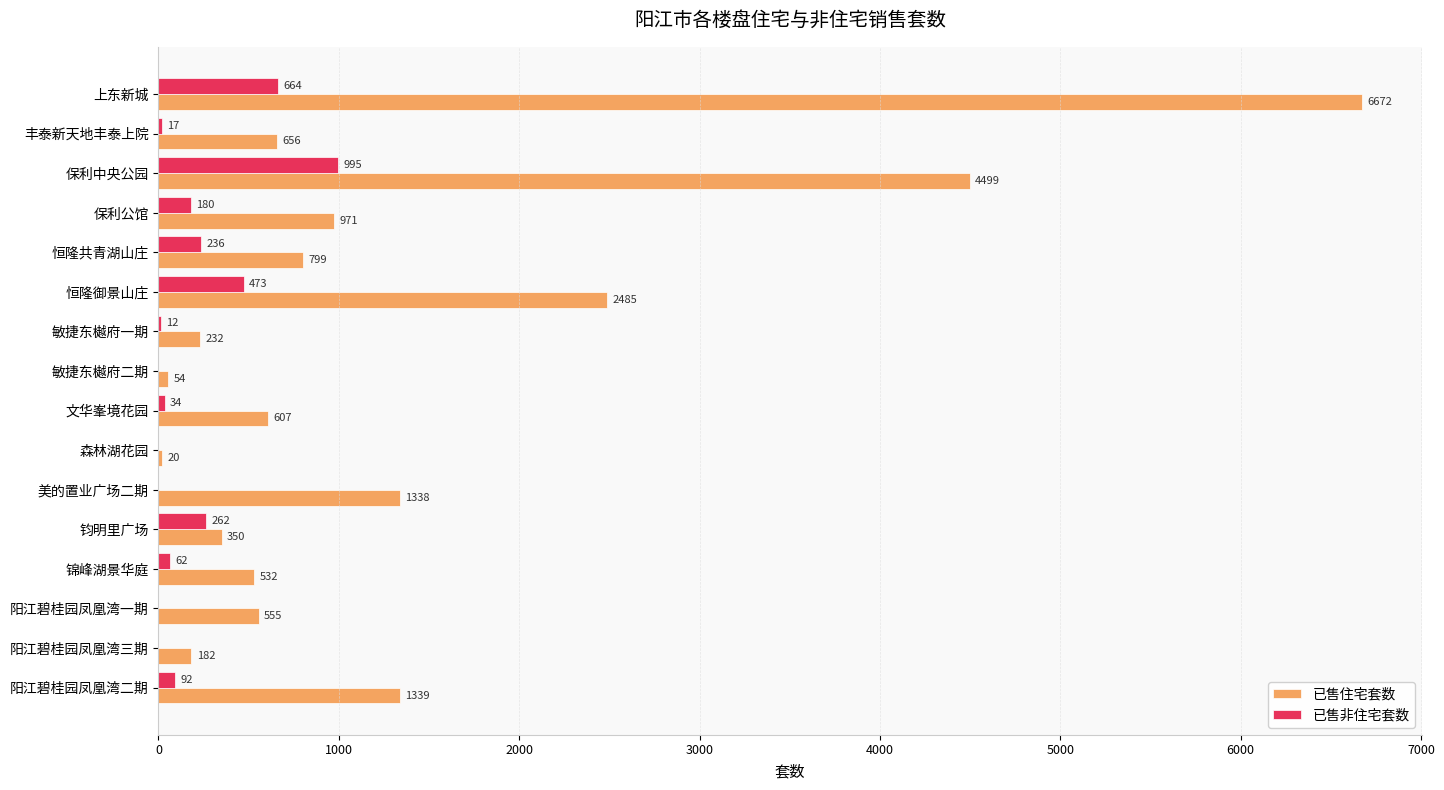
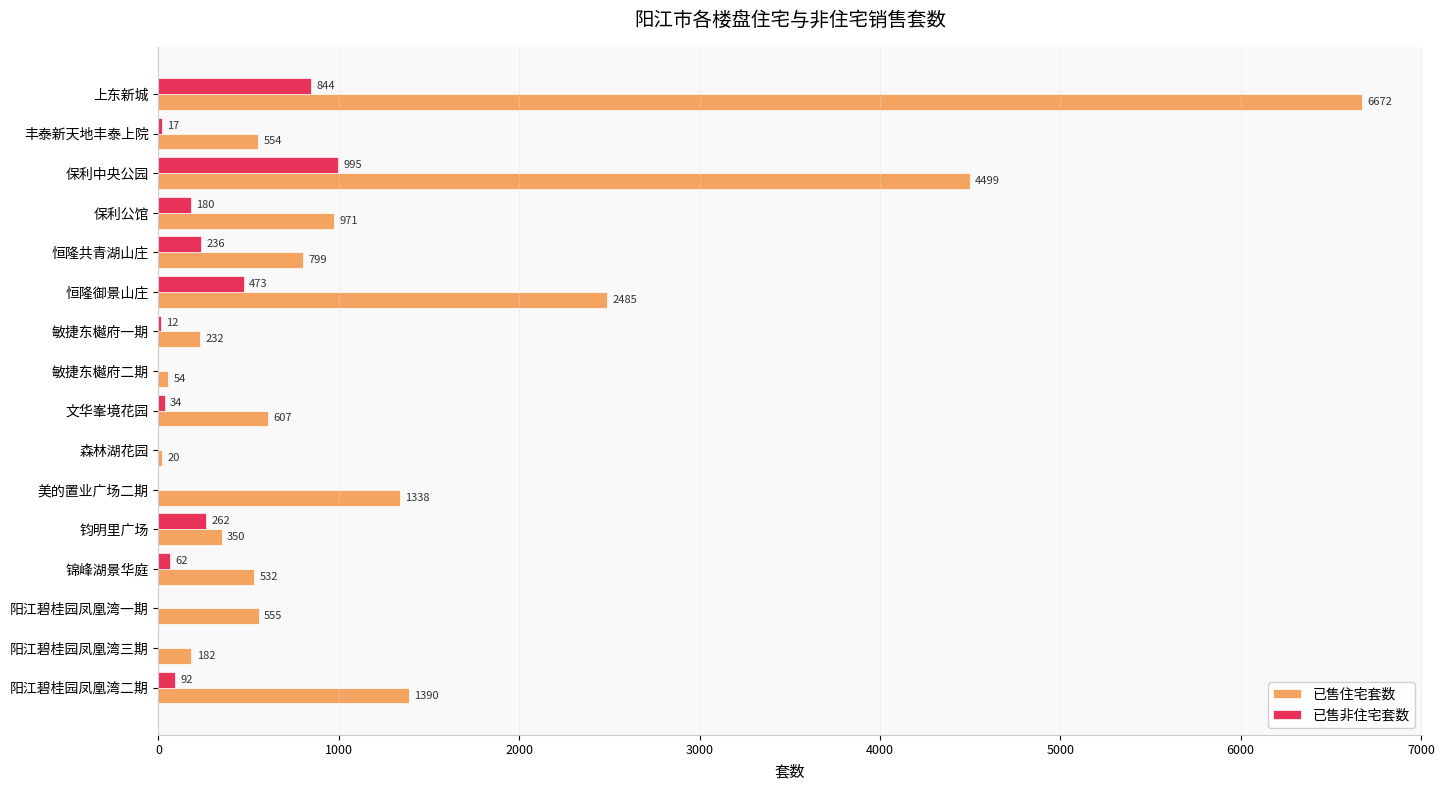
已售非住宅套数, 上东新城: 664 -> 844
已售住宅套数, 丰泰新天地丰泰上院: 656 -> 554
已售住宅套数, 阳江碧桂园凤凰湾二期: 1339 -> 1390
